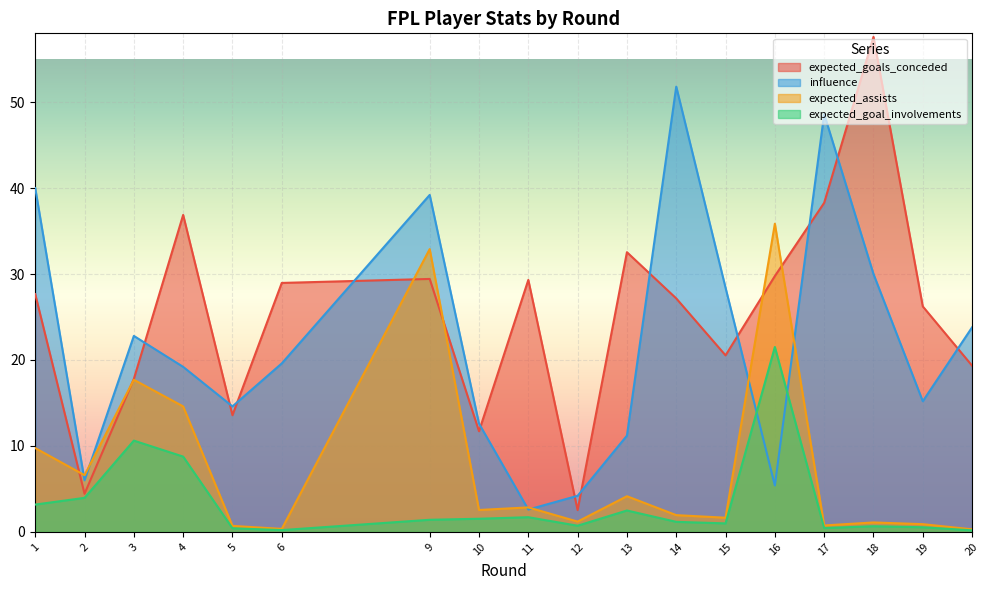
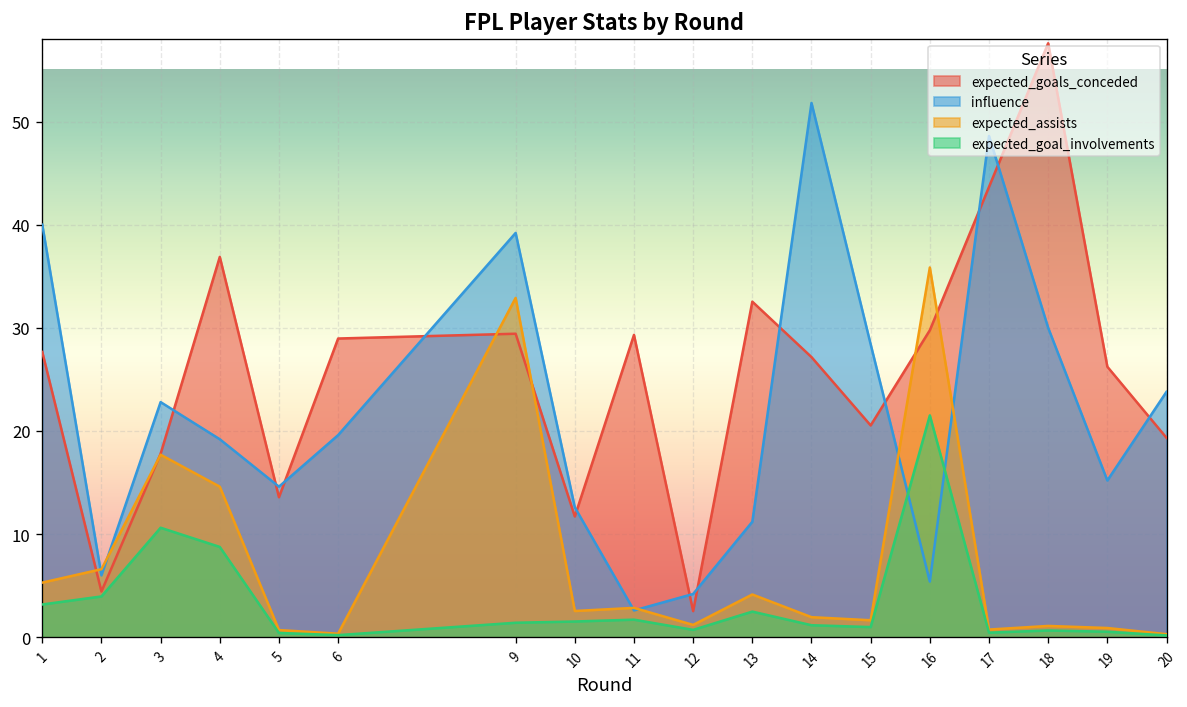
expected_assists, 1: 10 -> 5
expected_goals_conceded, 17: 38 -> 44
